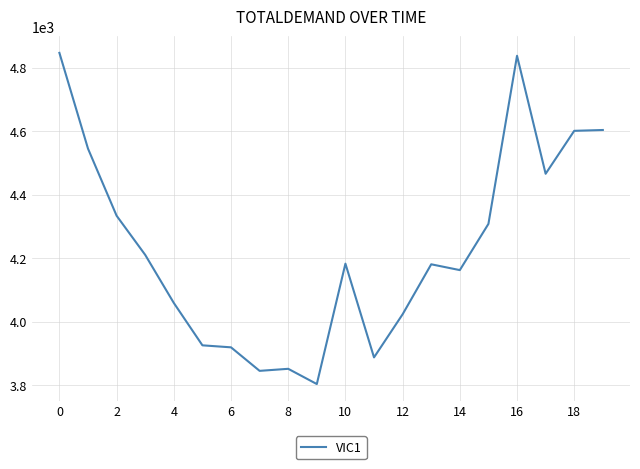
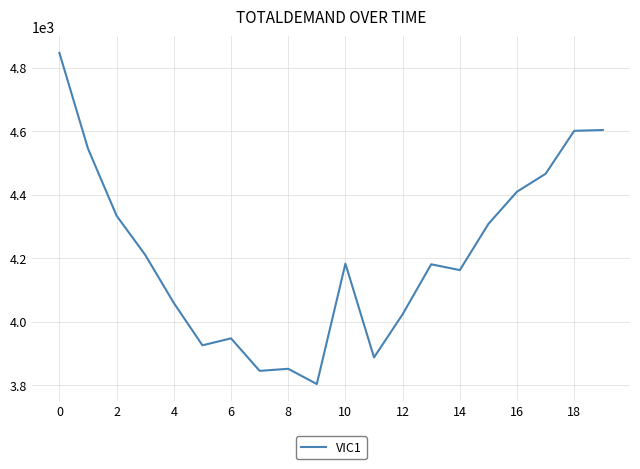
6: 3920 -> 3950
16: 4840 -> 4410
